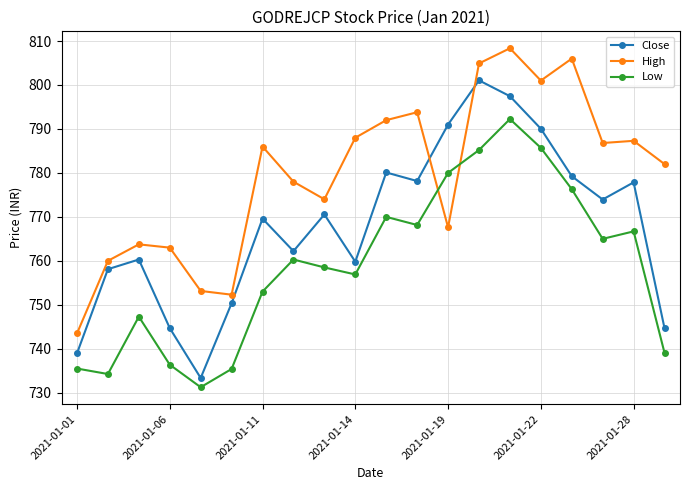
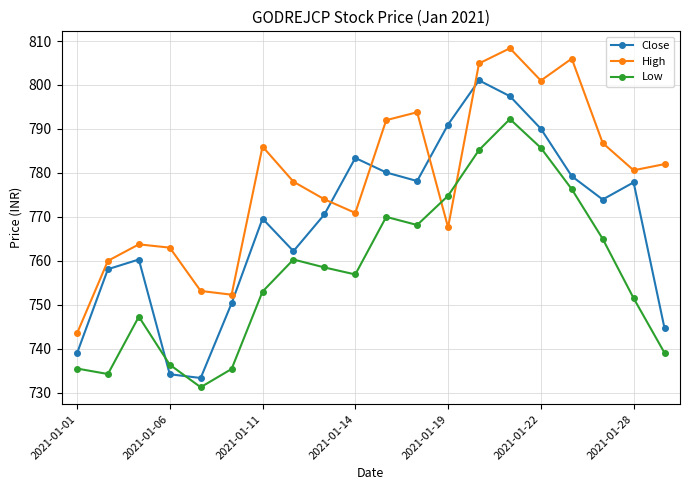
Close, 2021-01-06: 745 -> 734
Close, 2021-01-14: 760 -> 783
High, 2021-01-14: 788 -> 771
Low, 2021-01-19: 780 -> 775
High, 2021-01-28: 787 -> 781
Low, 2021-01-28: 767 -> 752
